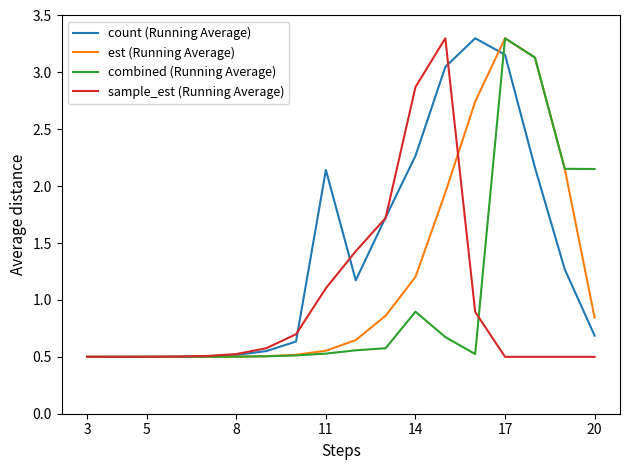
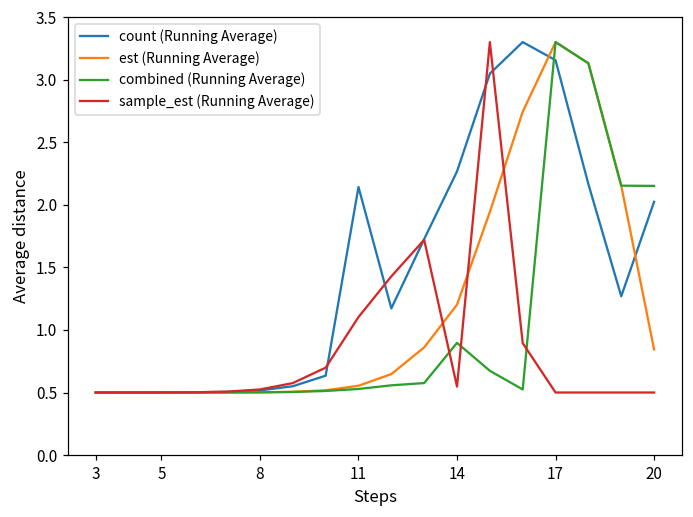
sample_est (Running Average), 14: 2.87 -> 0.55
count (Running Average), 20: 0.69 -> 2.02
